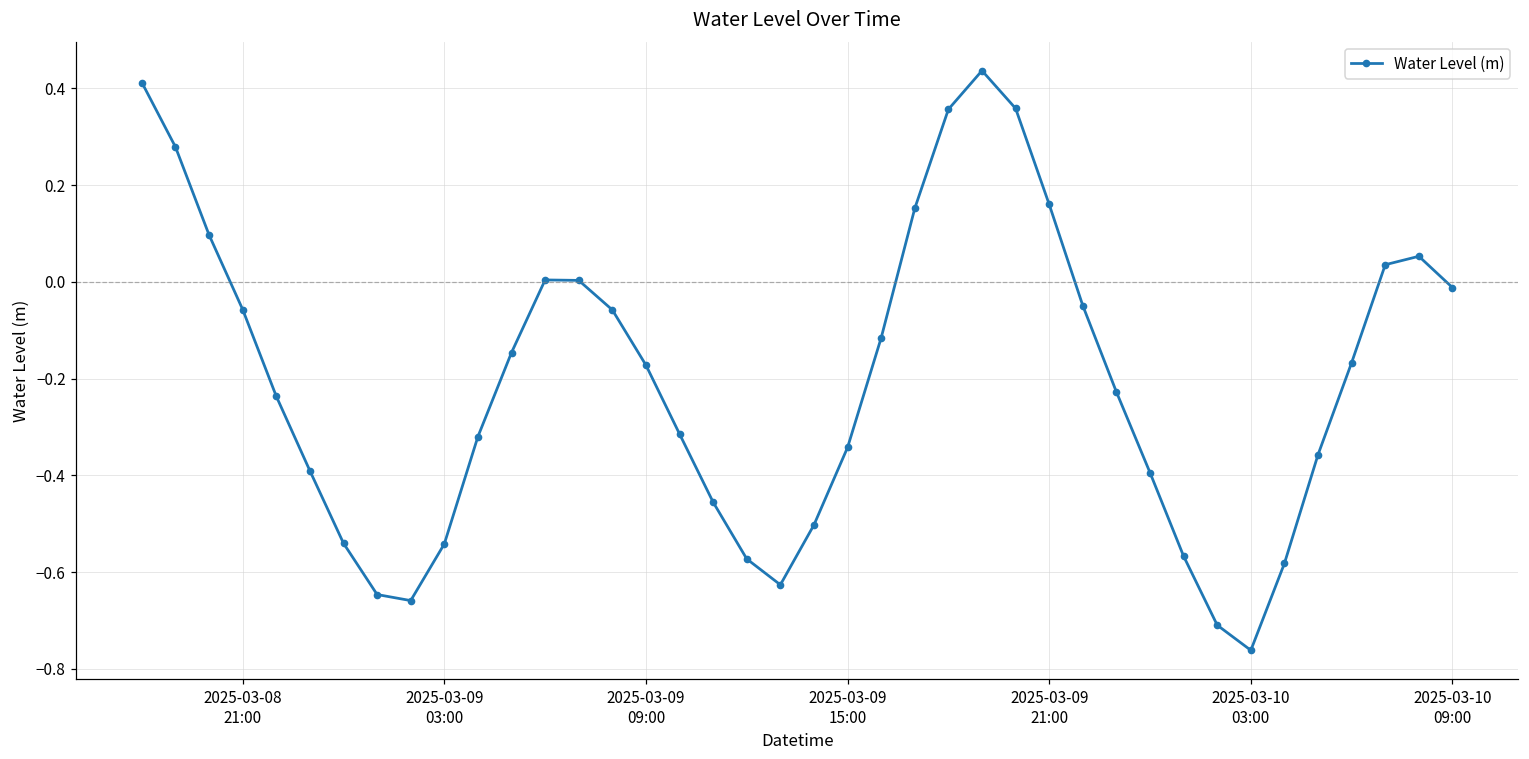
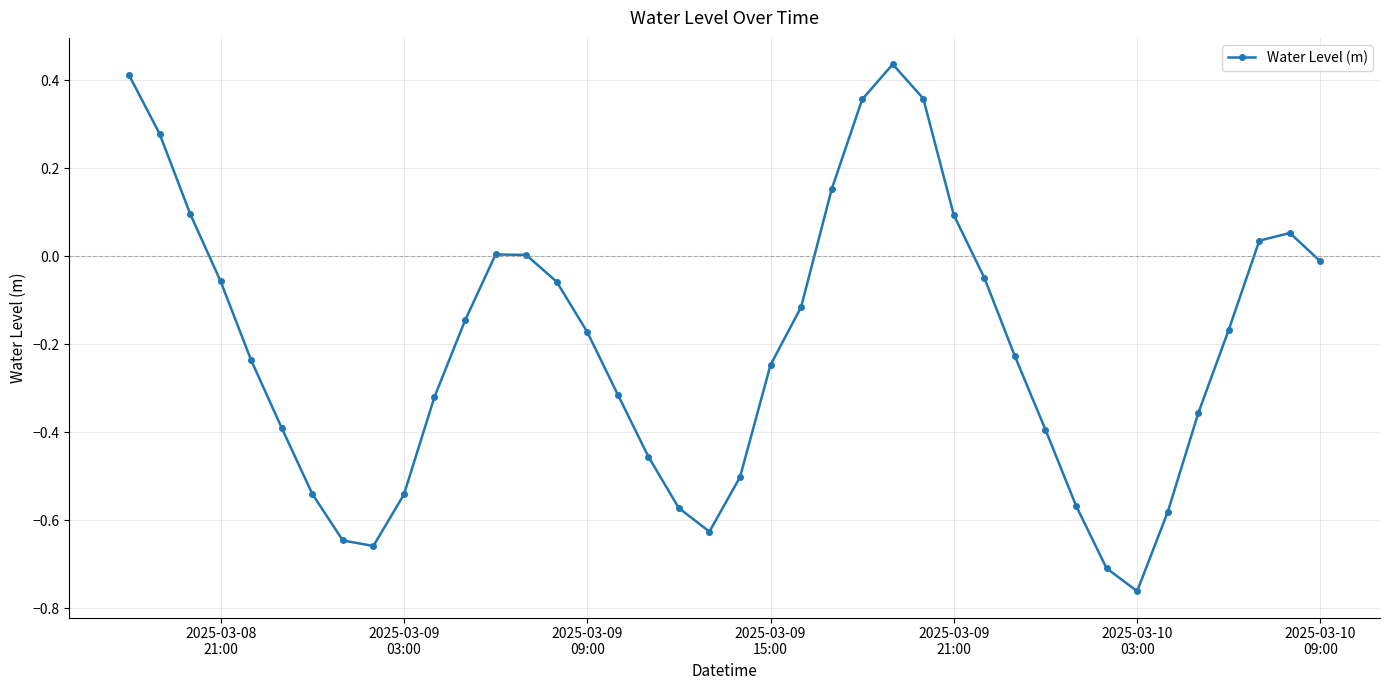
2025-03-09 15:00: -0.34 -> -0.25
2025-03-09 21:00: 0.16 -> 0.09
